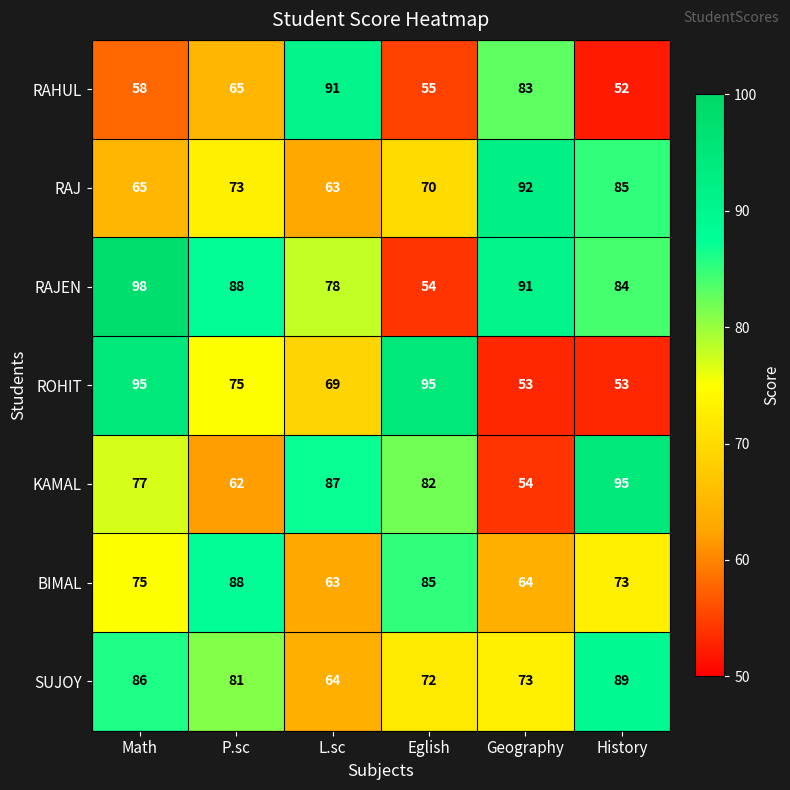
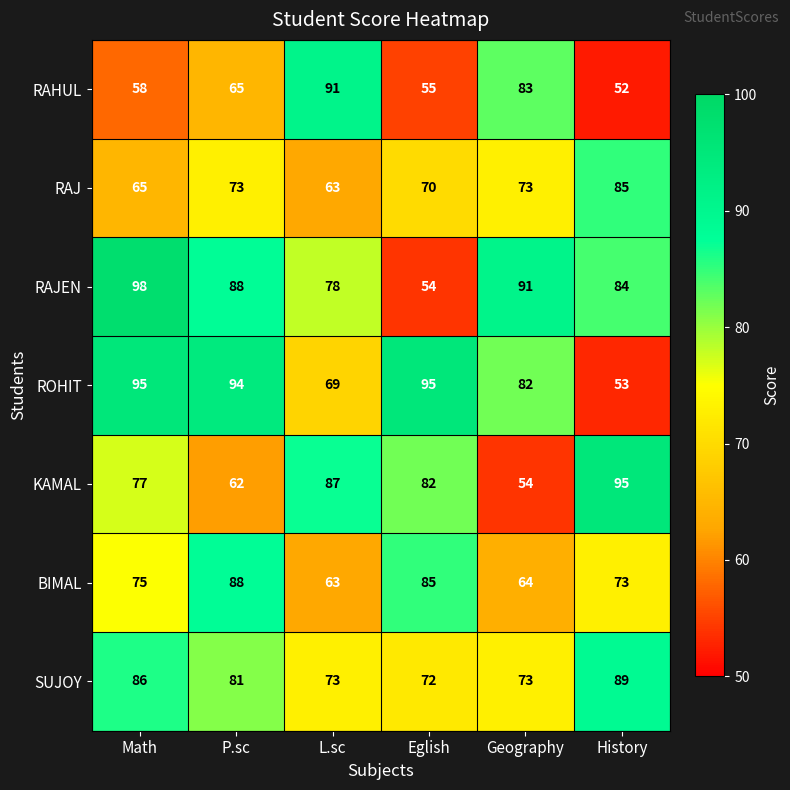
RAJ, Geography: 92 -> 73
ROHIT, P.sc: 75 -> 94
ROHIT, Geography: 53 -> 82
SUJOY, L.sc: 64 -> 73
